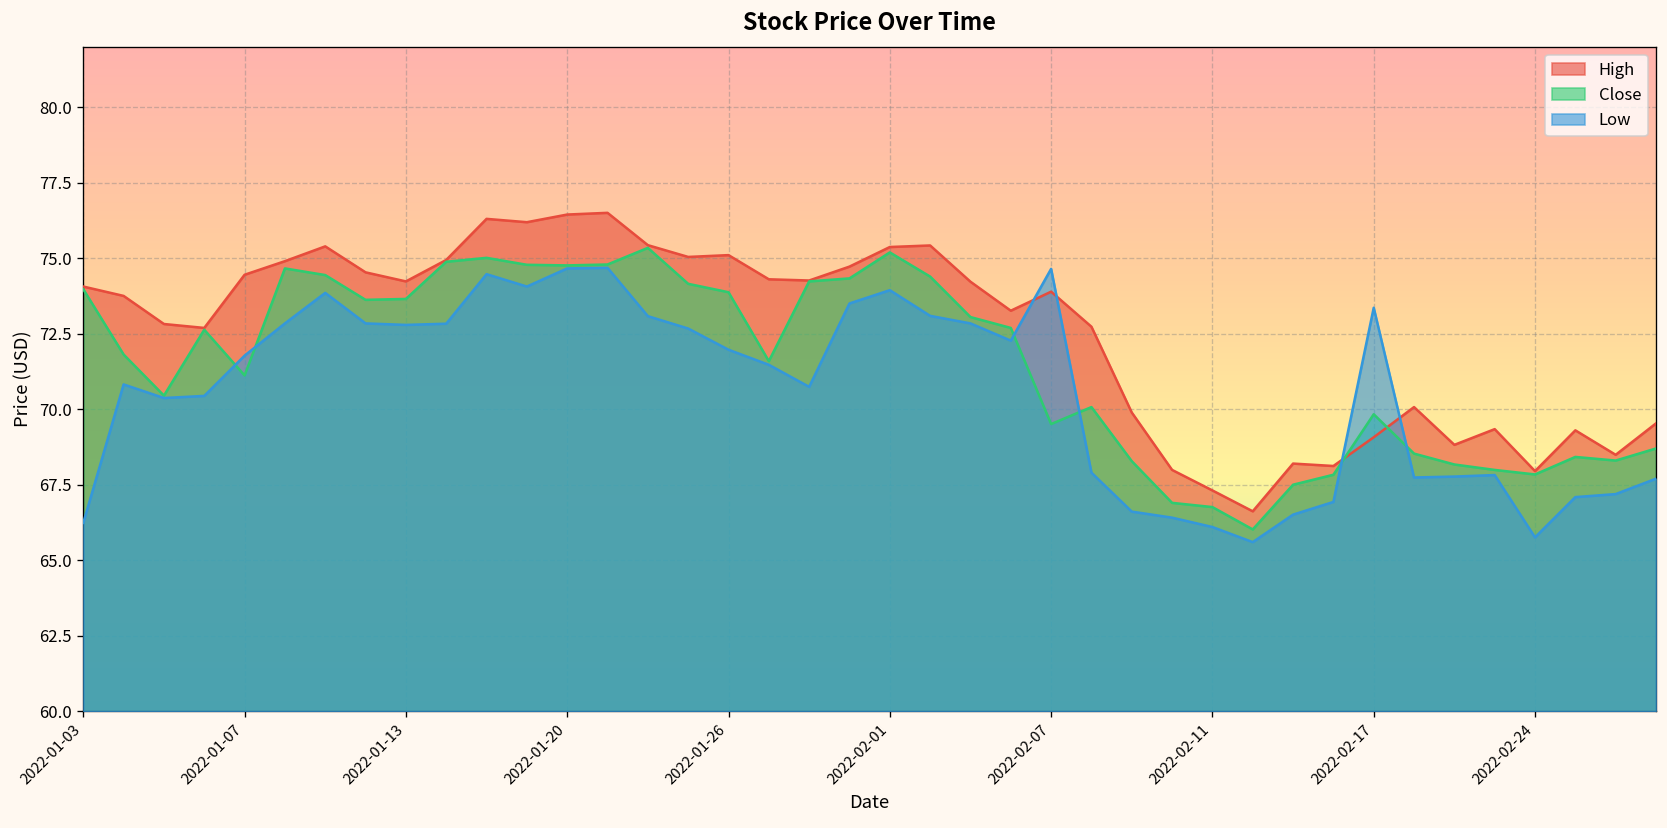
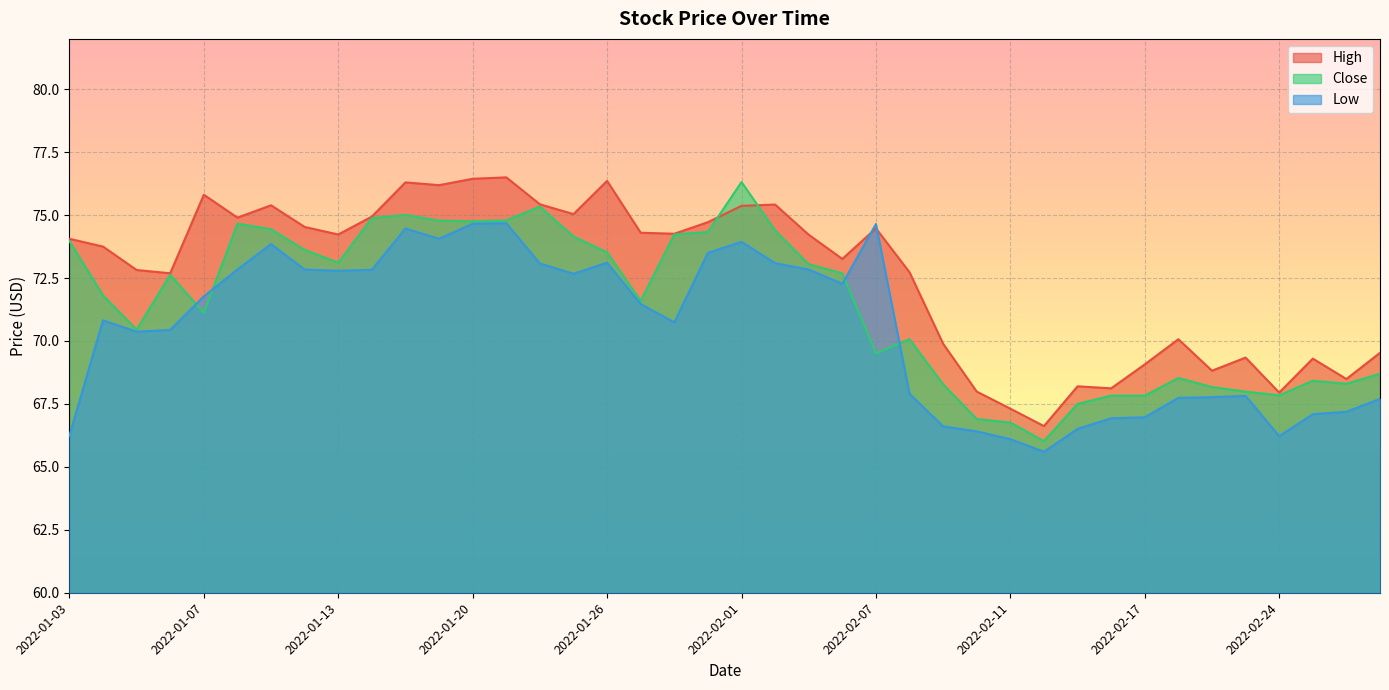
High, 2022-01-07: 74.4 -> 75.8
Close, 2022-01-13: 73.7 -> 73.1
High, 2022-01-26: 75.1 -> 76.4
Close, 2022-01-26: 73.9 -> 73.5
Low, 2022-01-26: 72.0 -> 73.1
Close, 2022-02-01: 75.2 -> 76.3
High, 2022-02-07: 73.9 -> 74.5
Close, 2022-02-17: 69.8 -> 67.8
Low, 2022-02-17: 73.4 -> 67.0
Low, 2022-02-24: 65.8 -> 66.2
